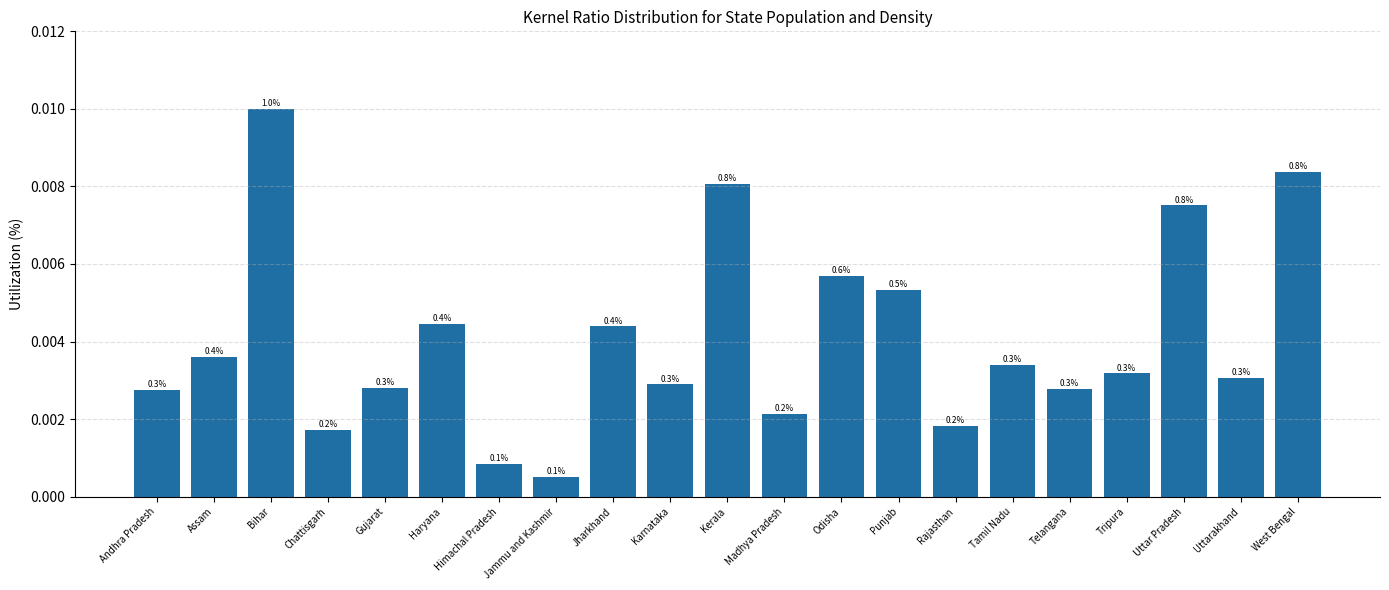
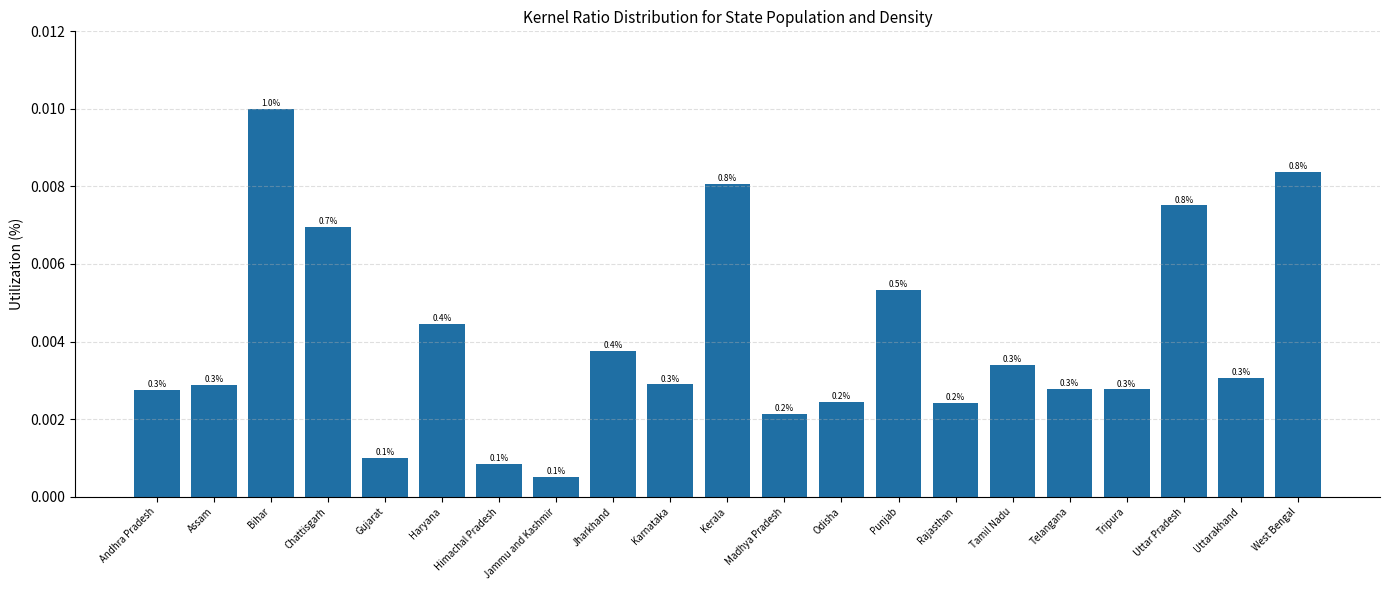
Assam: 0.4% -> 0.3%
Chattisgarh: 0.2% -> 0.7%
Gujarat: 0.3% -> 0.1%
Jharkhand: 0.0044 -> 0.0038
Odisha: 0.6% -> 0.2%
Rajasthan: 0.0018 -> 0.0024
Tripura: 0.0032 -> 0.0028
